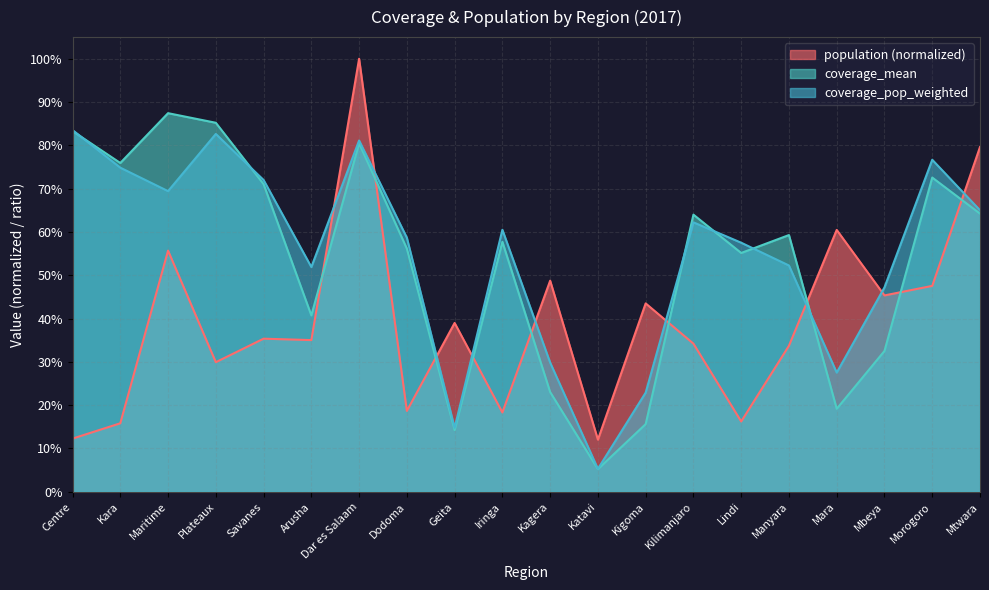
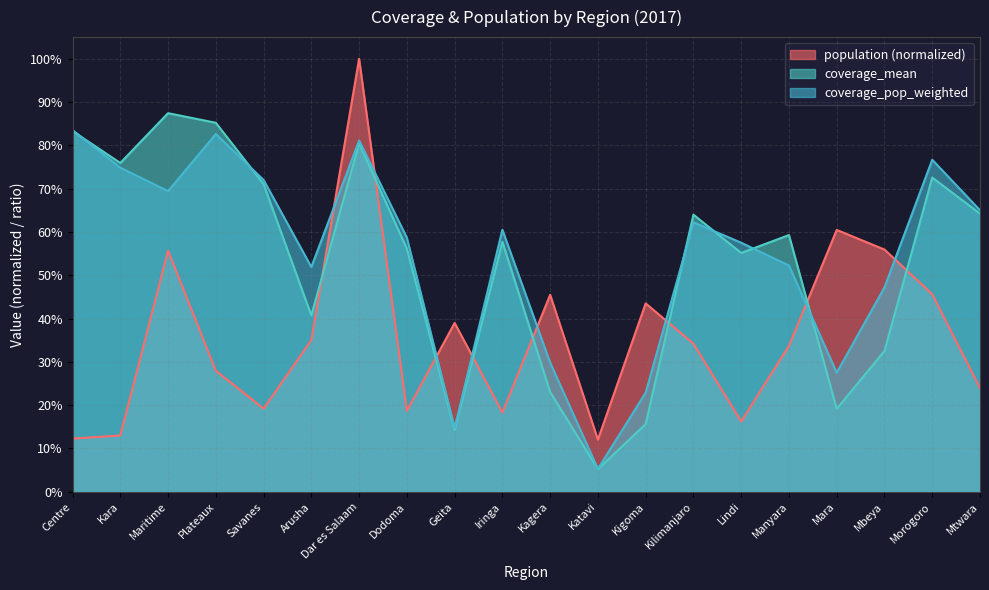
population (normalized), Kara: 16% -> 13%
population (normalized), Plateaux: 30% -> 28%
population (normalized), Savanes: 35% -> 19%
population (normalized), Kagera: 49% -> 45%
population (normalized), Mbeya: 45% -> 56%
population (normalized), Morogoro: 48% -> 46%
population (normalized), Mtwara: 80% -> 24%
